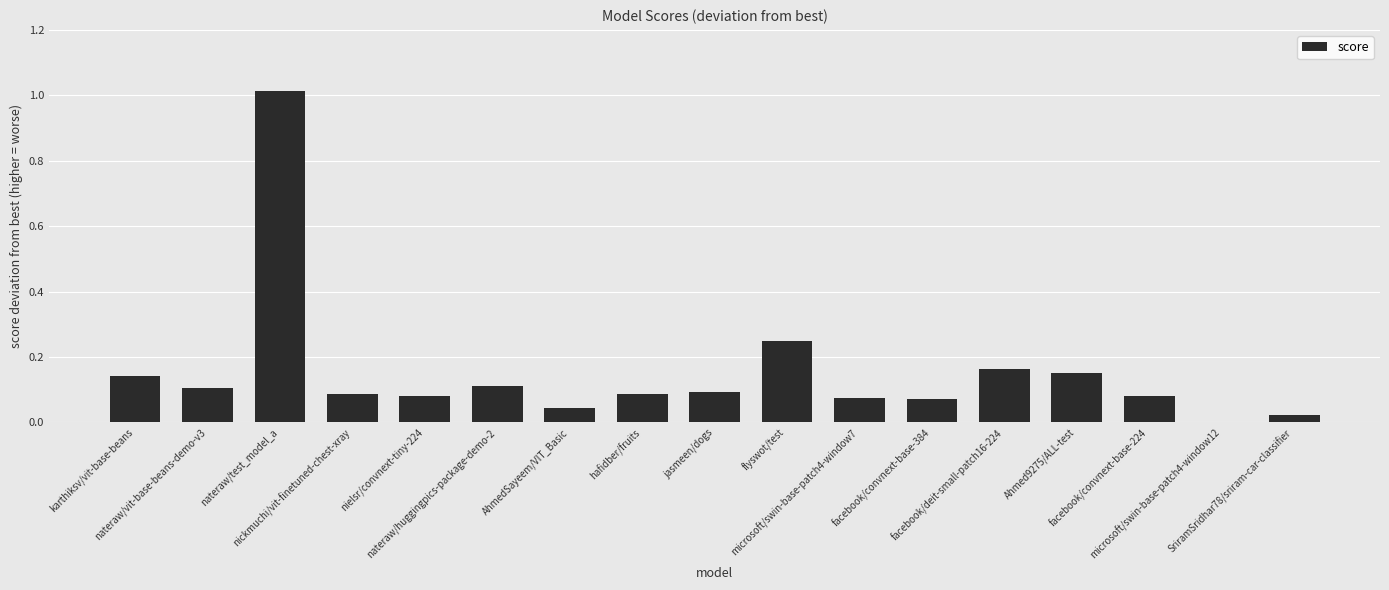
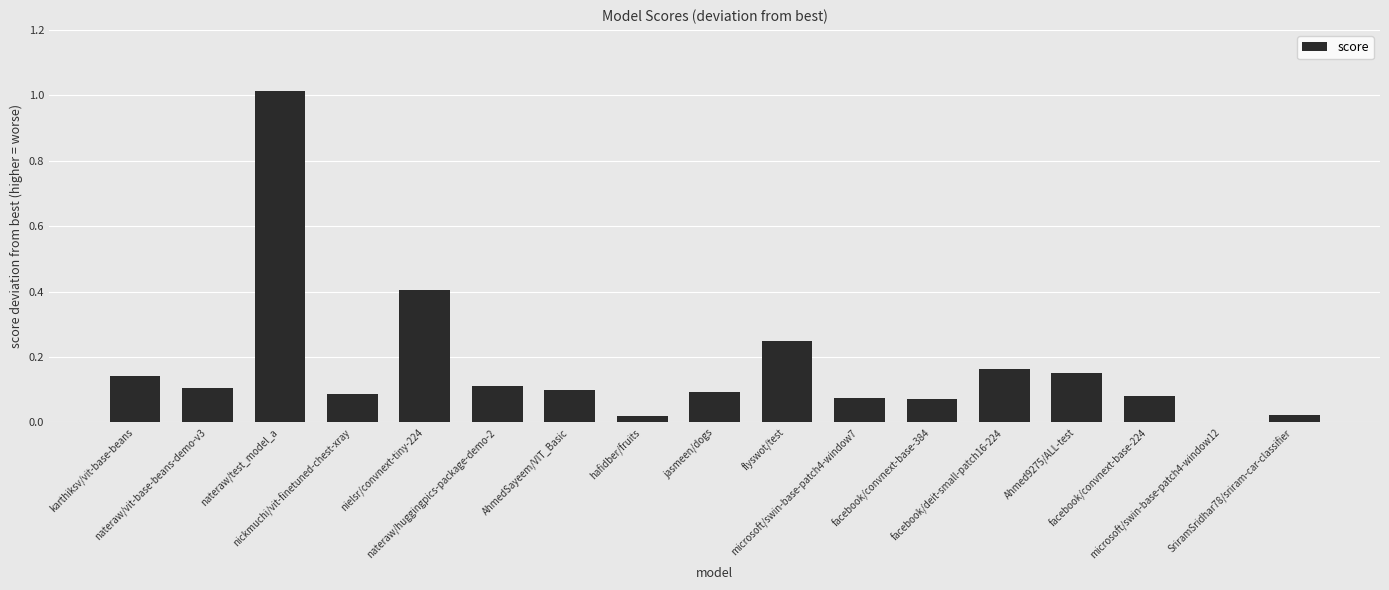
nielsr/convnext-tiny-224: 0.08 -> 0.40
AhmedSayeem/VIT_Basic: 0.05 -> 0.10
hafidber/fruits: 0.09 -> 0.02
